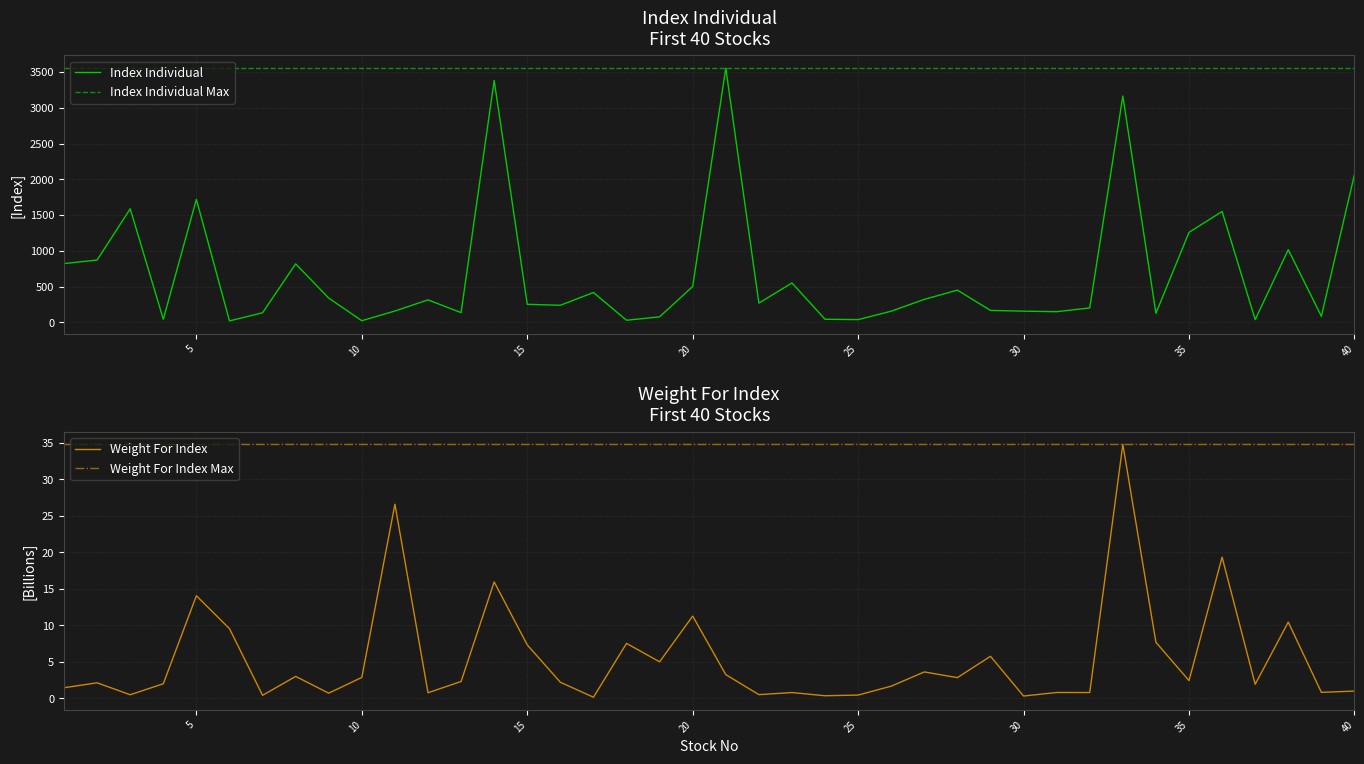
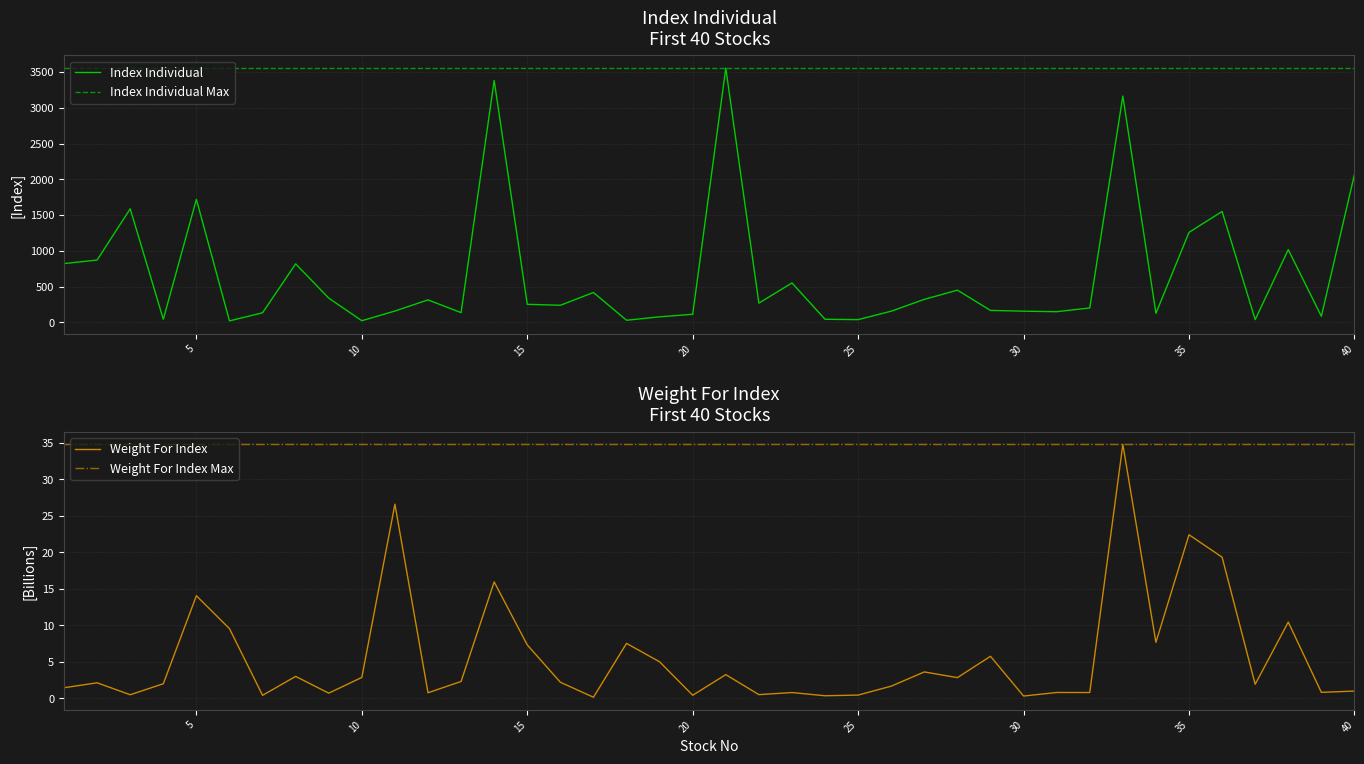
Index Individual First 40 Stocks, 20: 500 -> 100
Weight For Index First 40 Stocks, 20: 11 -> 0
Weight For Index First 40 Stocks, 35: 2 -> 22
